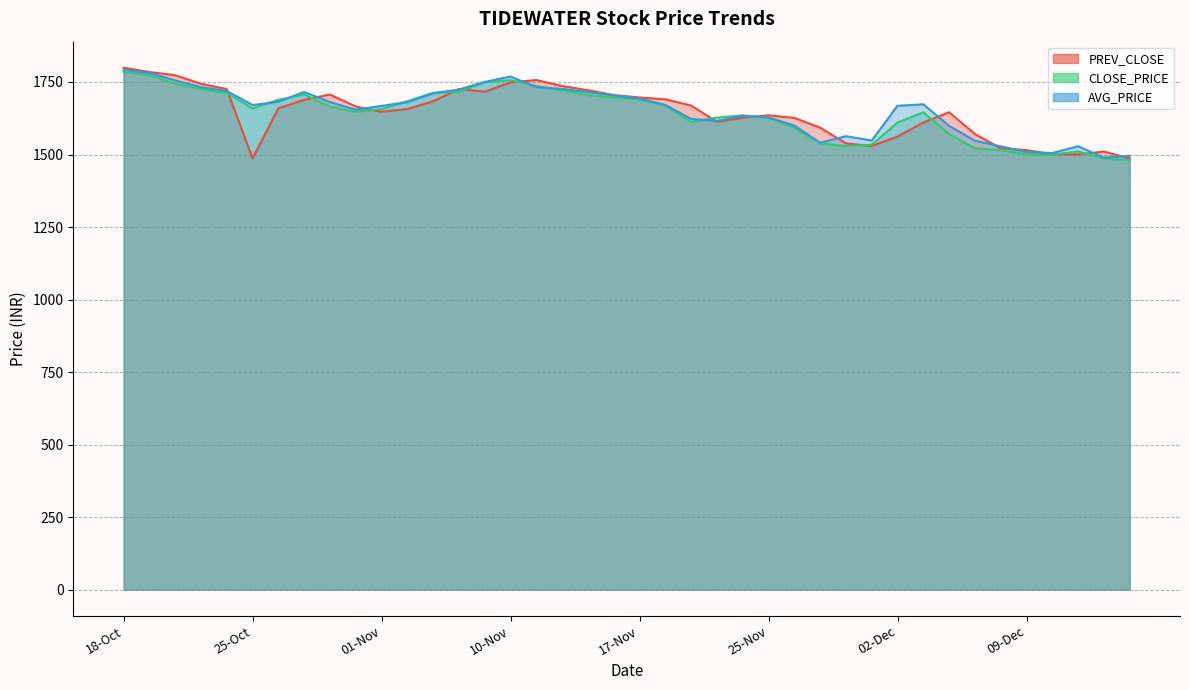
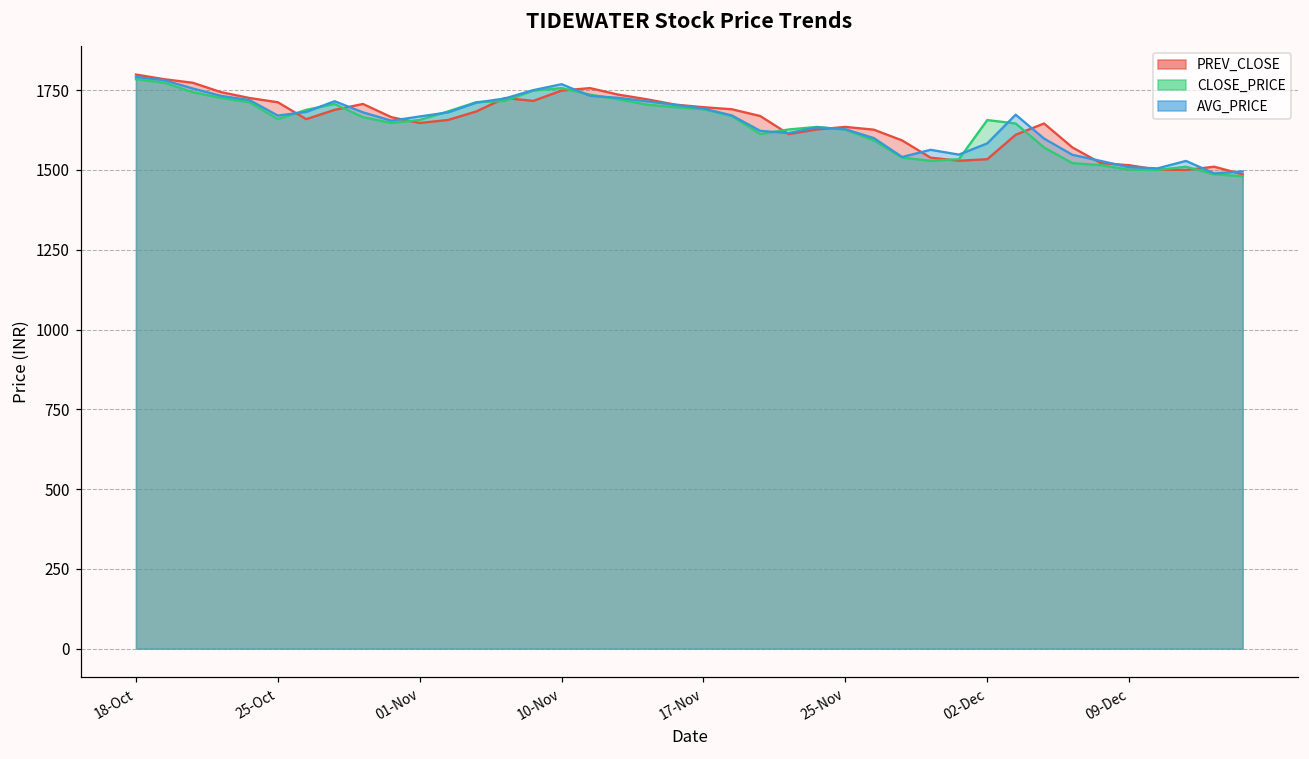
PREV_CLOSE, 25-Oct: 1490 -> 1710
PREV_CLOSE, 02-Dec: 1560 -> 1530
CLOSE_PRICE, 02-Dec: 1610 -> 1660
AVG_PRICE, 02-Dec: 1670 -> 1580
